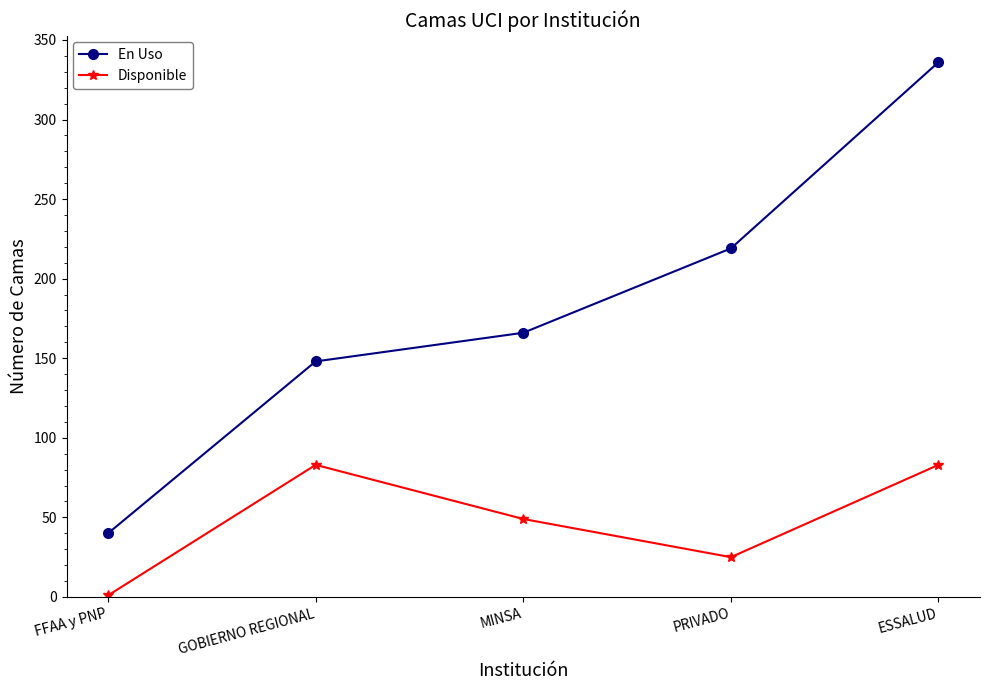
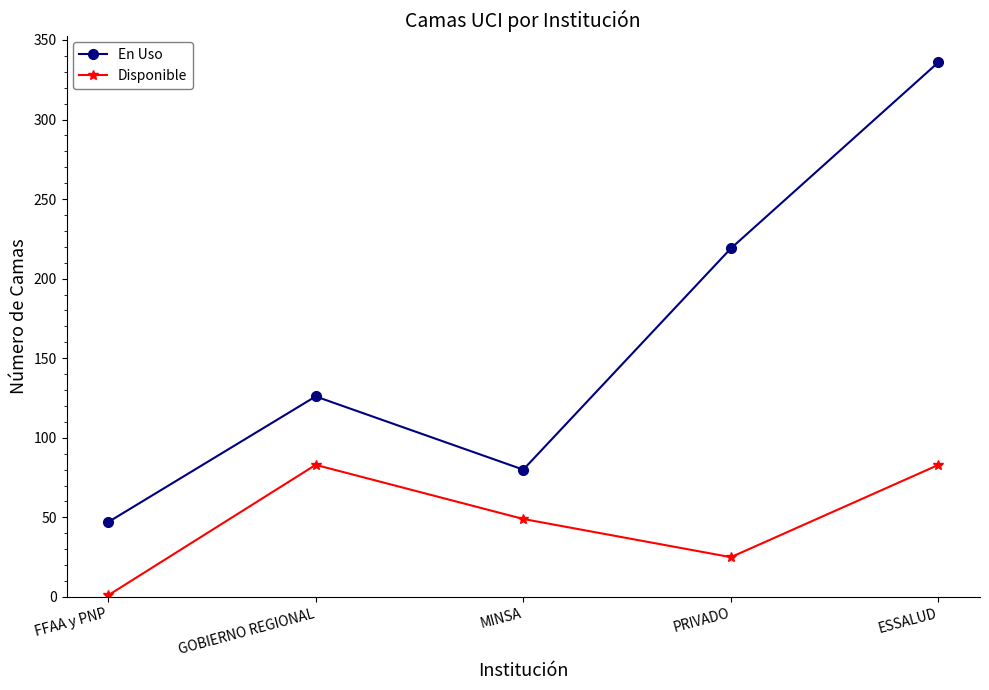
En Uso, FFAA y PNP: 40 -> 47
En Uso, GOBIERNO REGIONAL: 148 -> 126
En Uso, MINSA: 166 -> 80
